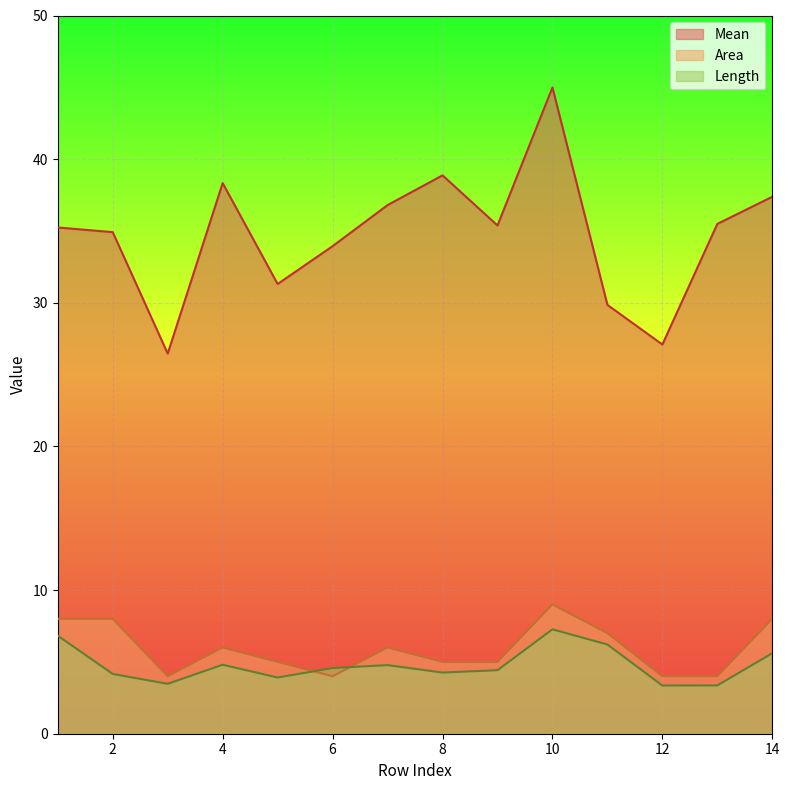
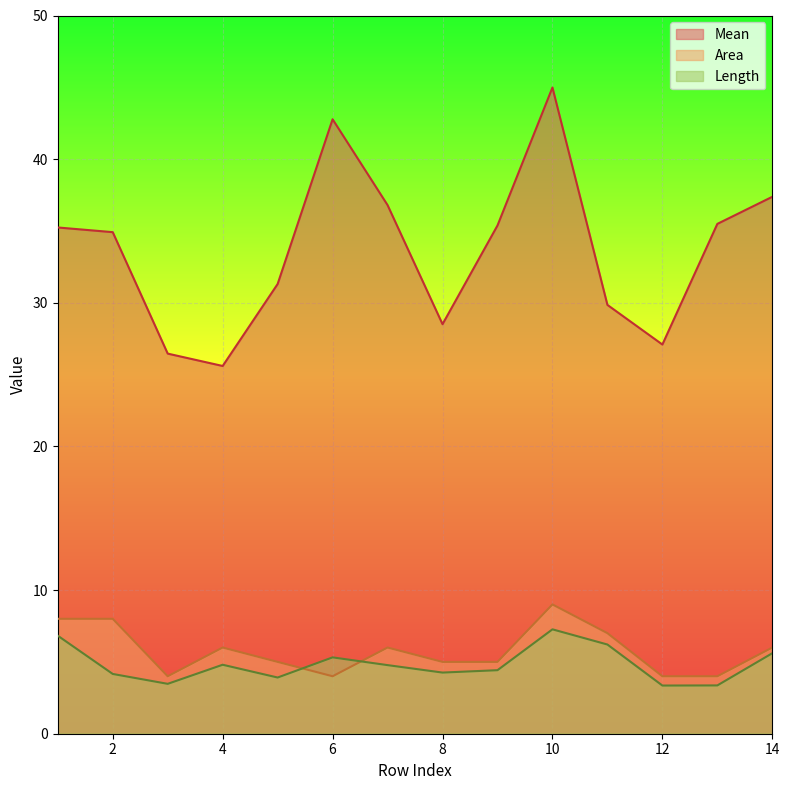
Mean, 4: 38.3 -> 25.6
Mean, 6: 33.9 -> 42.8
Length, 6: 4.6 -> 5.3
Mean, 8: 38.9 -> 28.5
Area, 14: 8 -> 6
